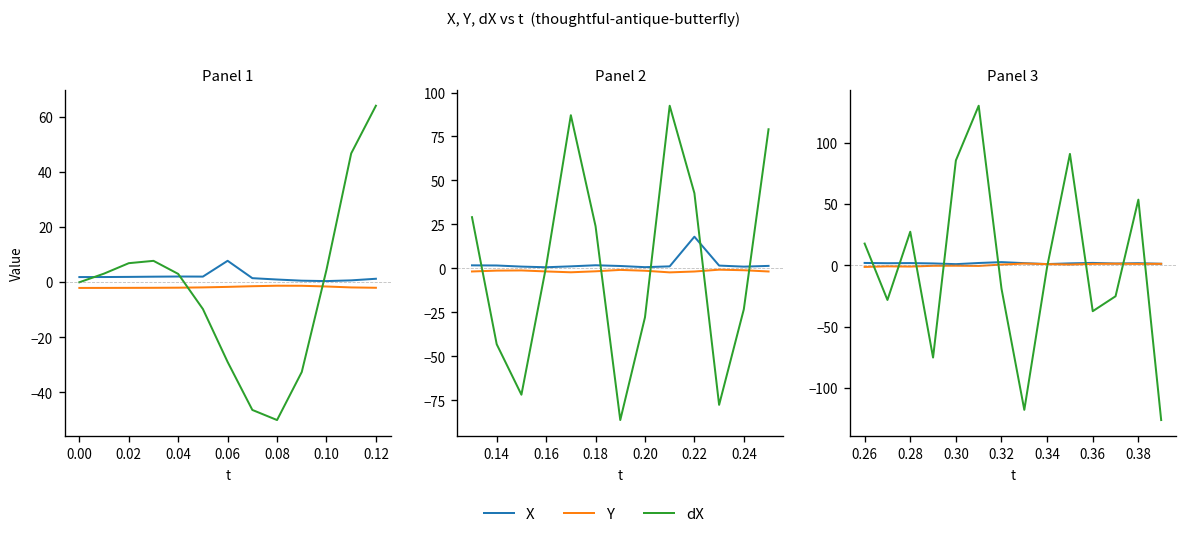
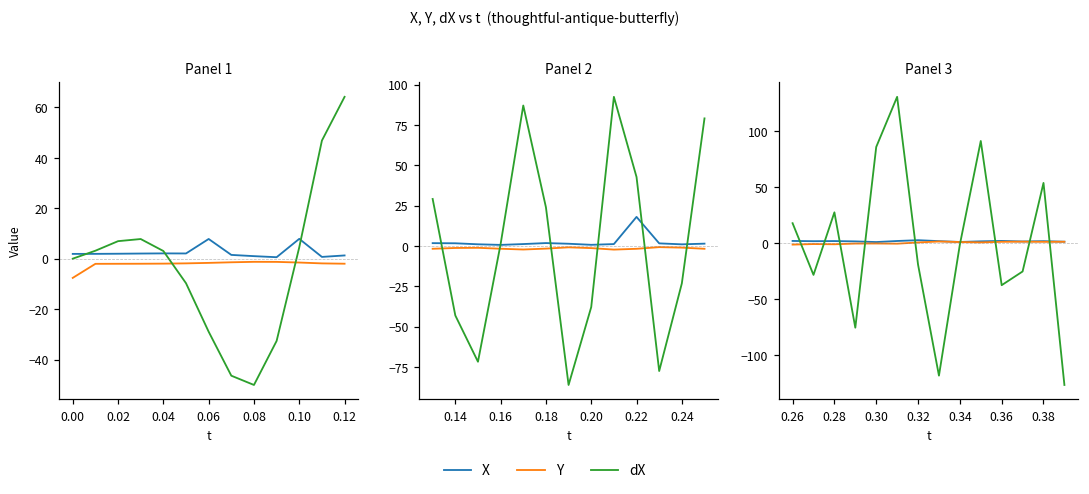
Panel 1, Y, 0.00: -2 -> -8
Panel 1, X, 0.10: 0 -> 8
Panel 2, dX, 0.20: -28 -> -38
